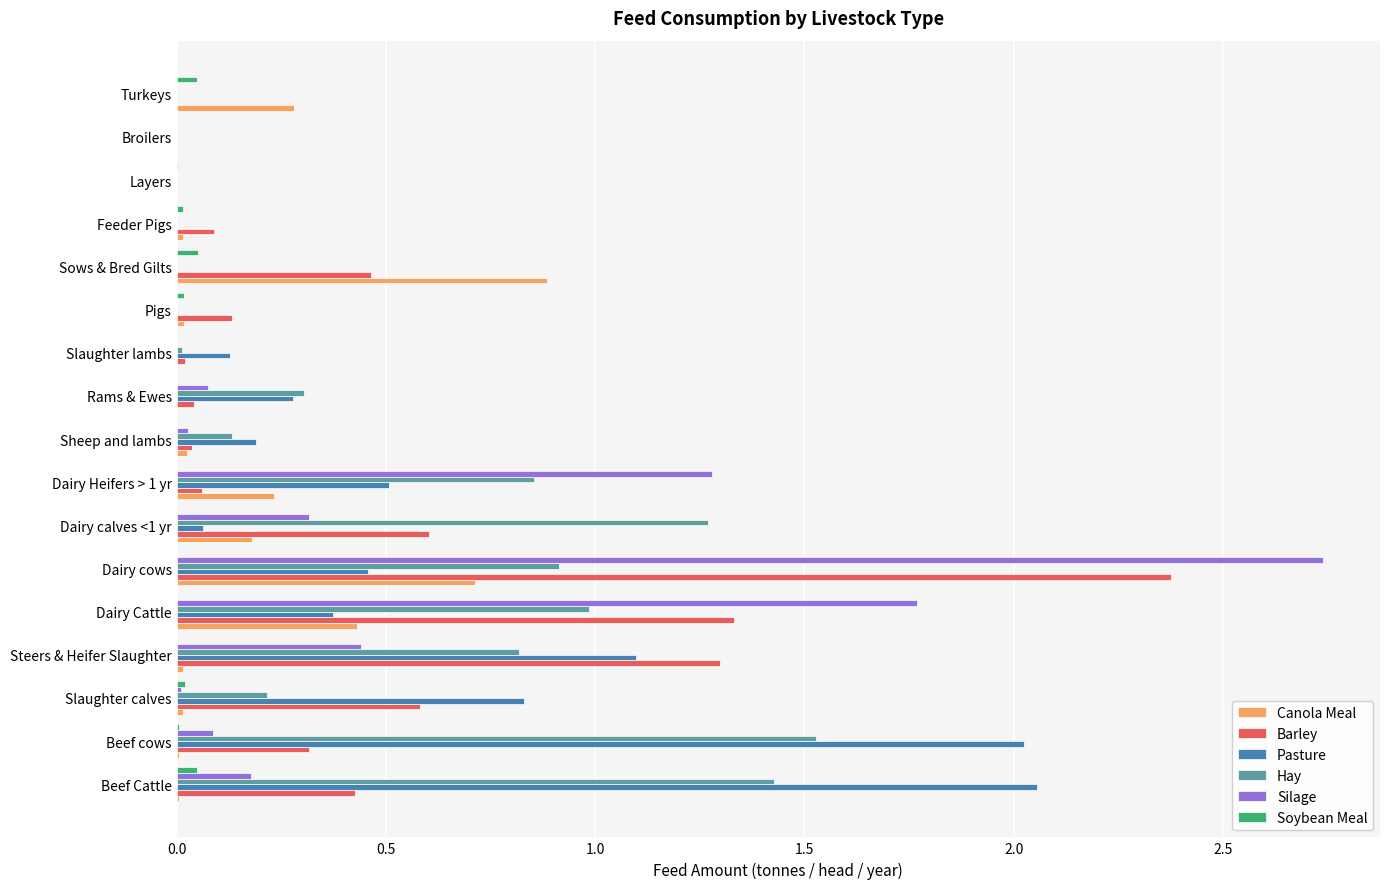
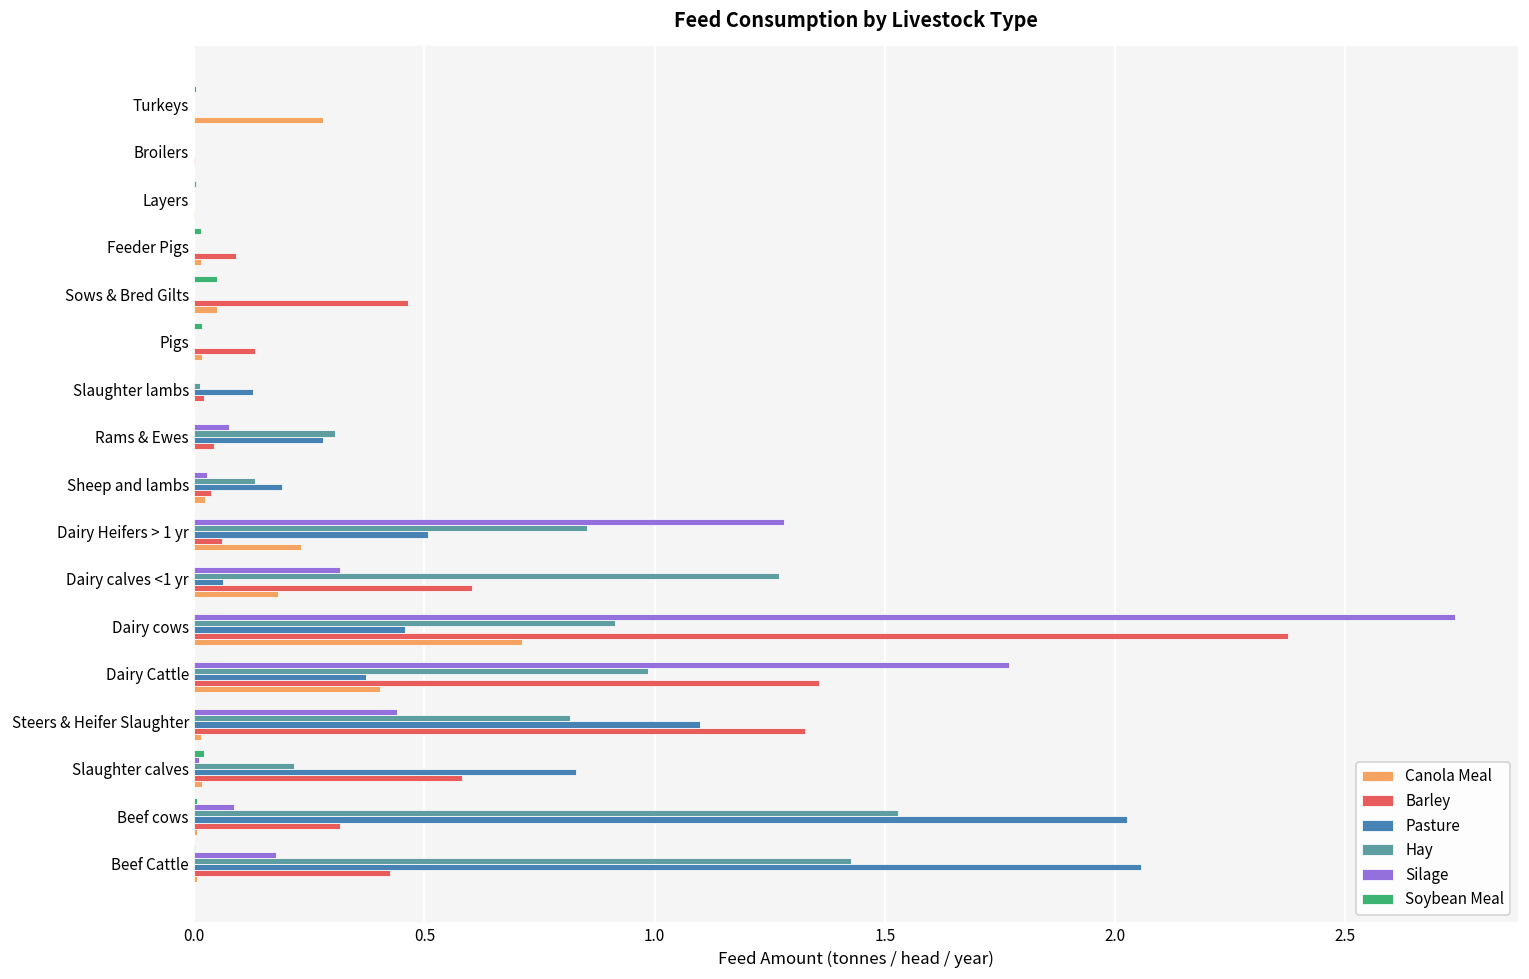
Soybean Meal, Turkeys: 0.05 -> 0.00
Canola Meal, Sows & Bred Gilts: 0.89 -> 0.05
Barley, Dairy Cattle: 1.33 -> 1.36
Canola Meal, Dairy Cattle: 0.43 -> 0.40
Barley, Steers & Heifer Slaughter: 1.30 -> 1.33
Soybean Meal, Beef Cattle: 0.05 -> 0.00
